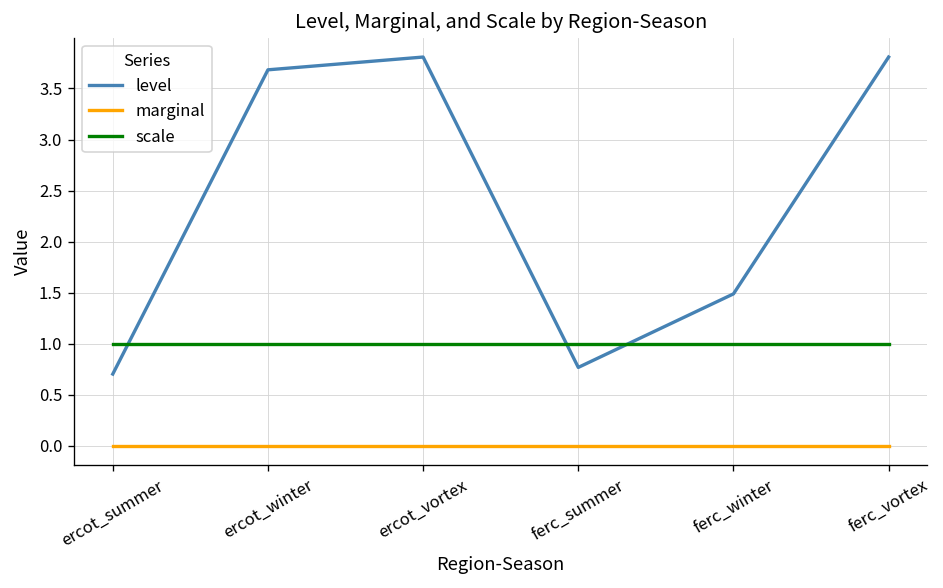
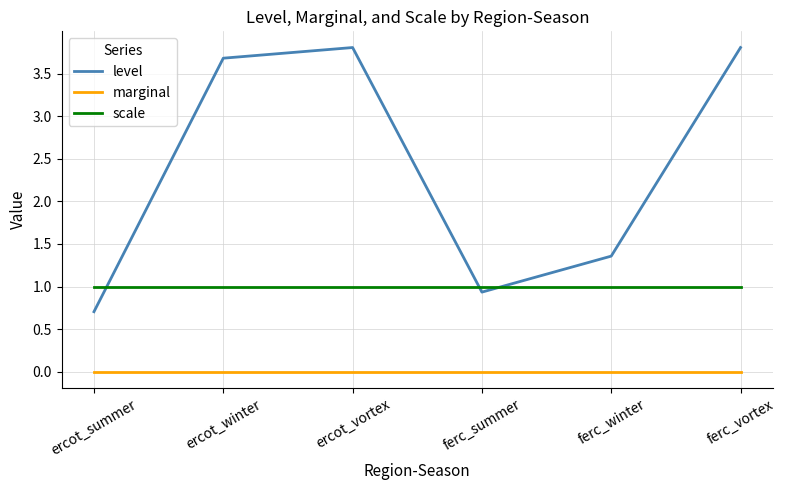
level, ferc_summer: 0.8 -> 0.9
level, ferc_winter: 1.5 -> 1.4
